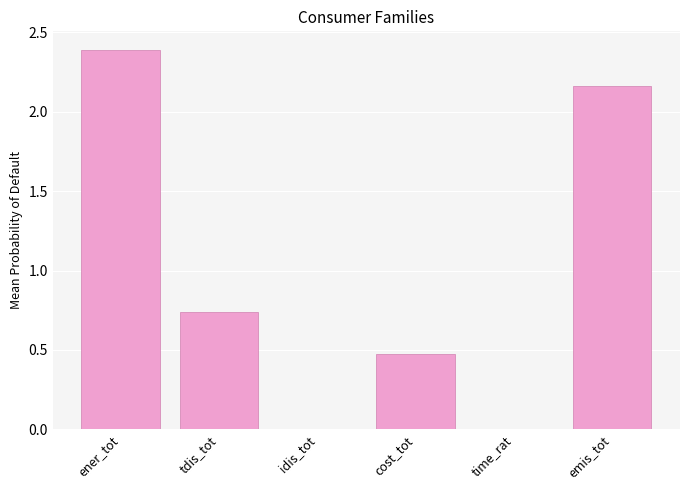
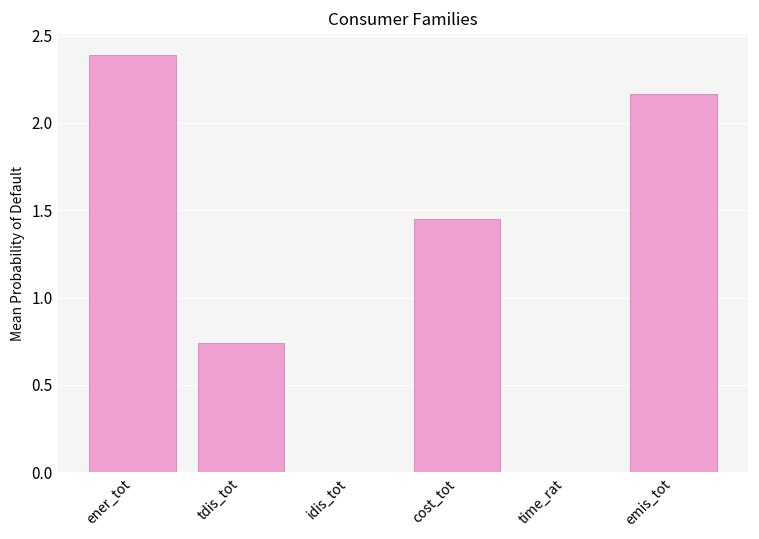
cost_tot: 0.48 -> 1.45
